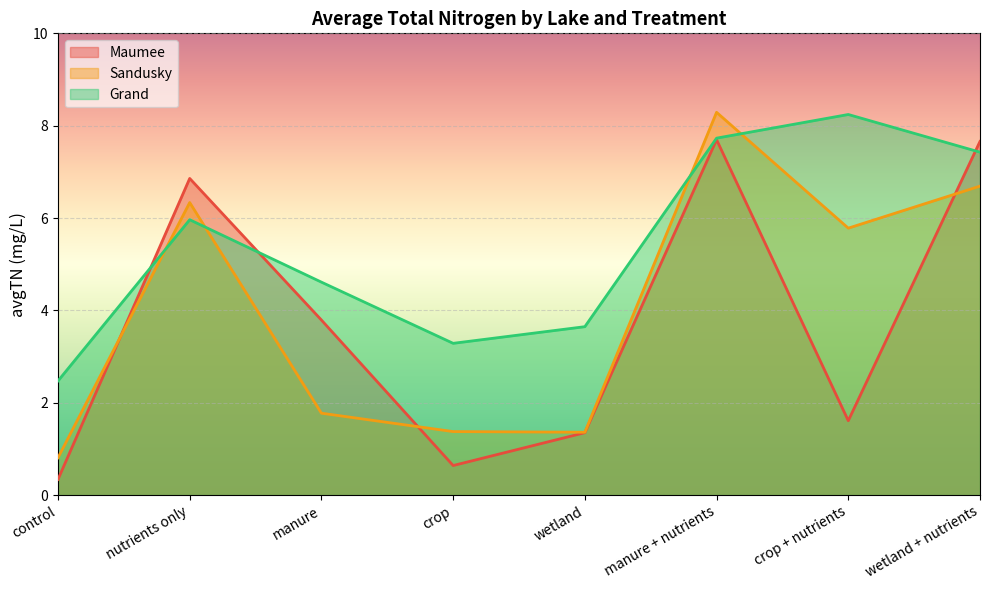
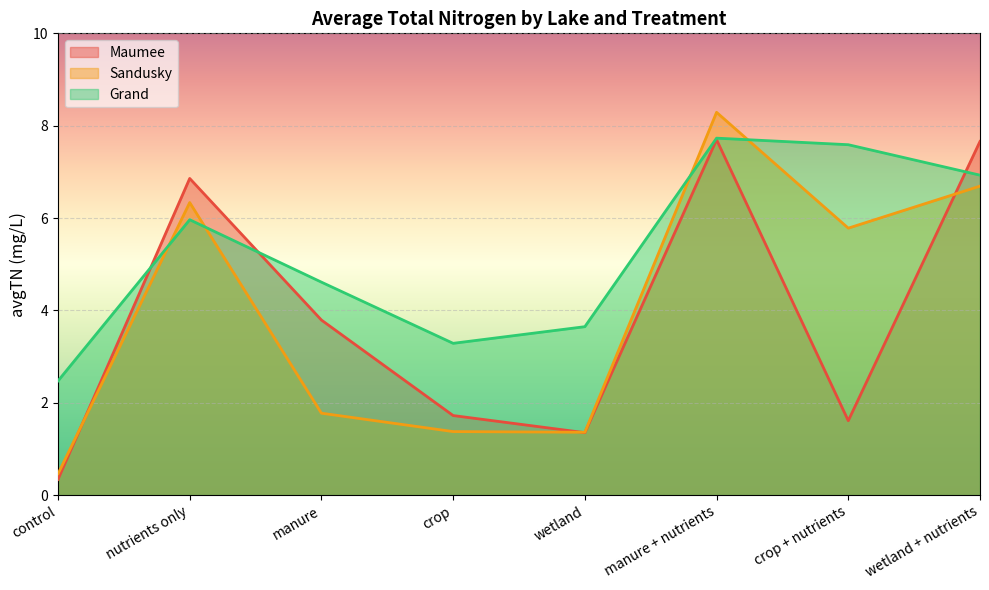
Sandusky, control: 0.8 -> 0.5
Maumee, crop: 0.6 -> 1.7
Grand, crop + nutrients: 8.2 -> 7.6
Grand, wetland + nutrients: 7.4 -> 6.9
